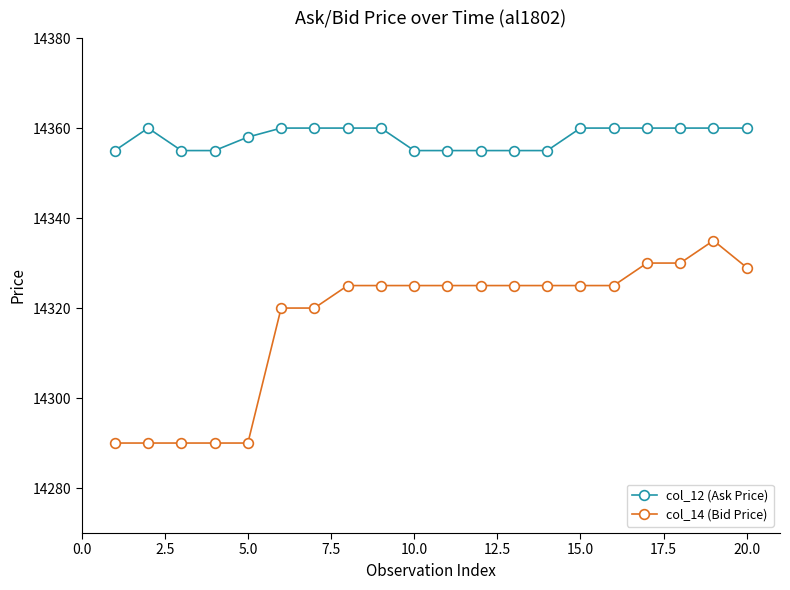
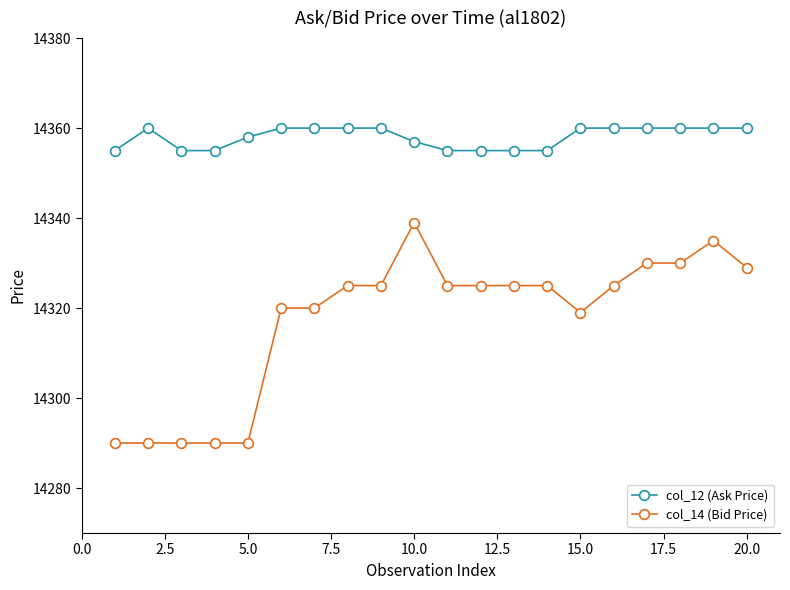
col_12 (Ask Price), 10.0: 14355 -> 14357
col_14 (Bid Price), 10.0: 14325 -> 14339
col_14 (Bid Price), 15.0: 14325 -> 14319
